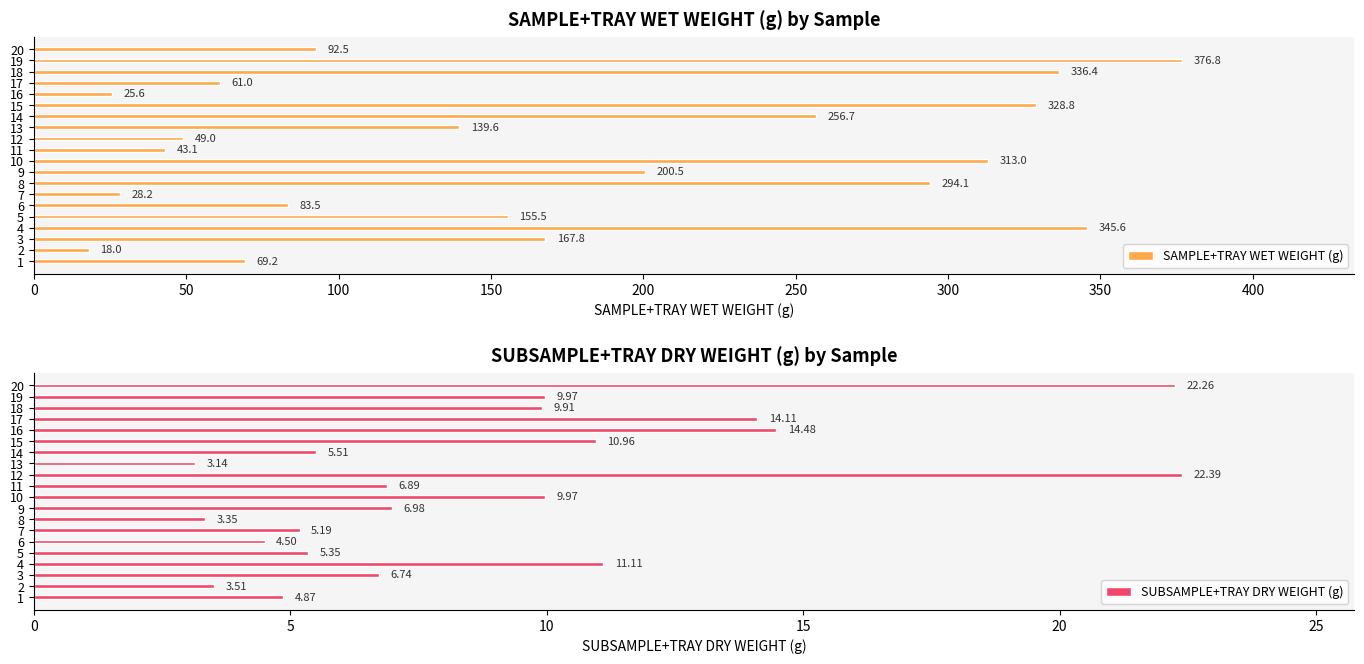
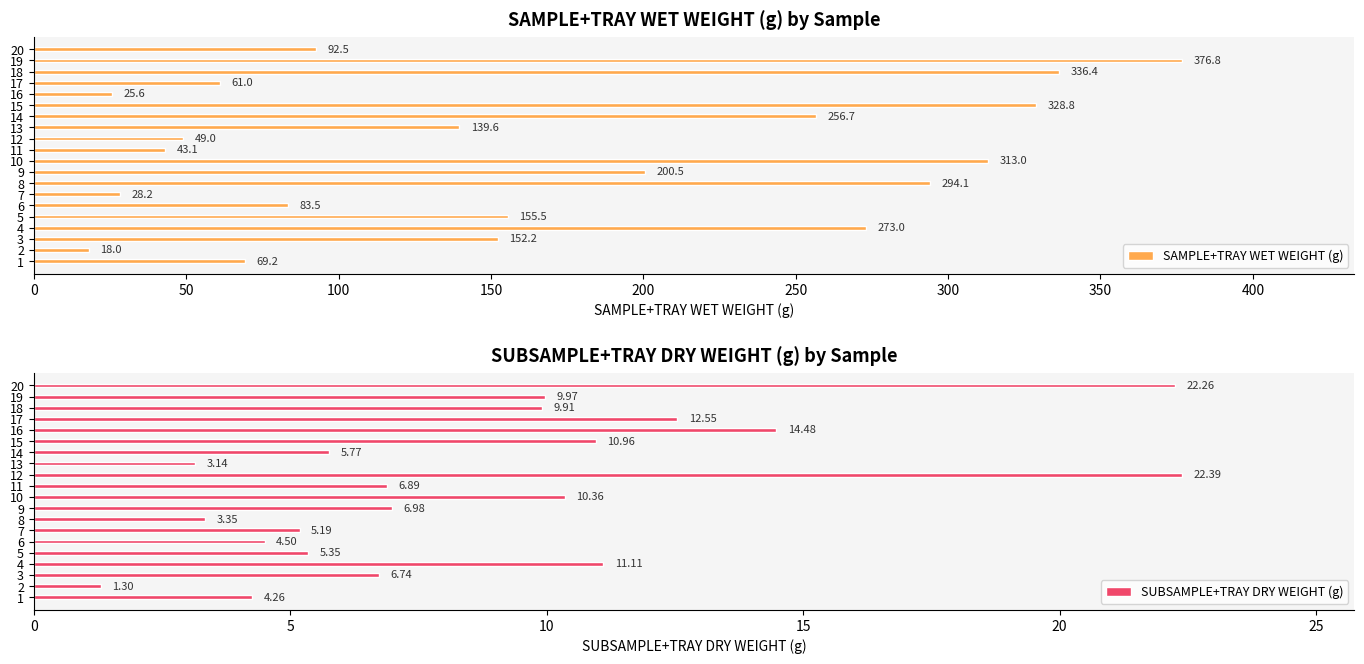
SAMPLE+TRAY WET WEIGHT (g) by Sample, 4: 345.6 -> 273.0
SAMPLE+TRAY WET WEIGHT (g) by Sample, 3: 167.8 -> 152.2
SUBSAMPLE+TRAY DRY WEIGHT (g) by Sample, 17: 14.11 -> 12.55
SUBSAMPLE+TRAY DRY WEIGHT (g) by Sample, 14: 5.51 -> 5.77
SUBSAMPLE+TRAY DRY WEIGHT (g) by Sample, 10: 9.97 -> 10.36
SUBSAMPLE+TRAY DRY WEIGHT (g) by Sample, 2: 3.51 -> 1.30
SUBSAMPLE+TRAY DRY WEIGHT (g) by Sample, 1: 4.87 -> 4.26
